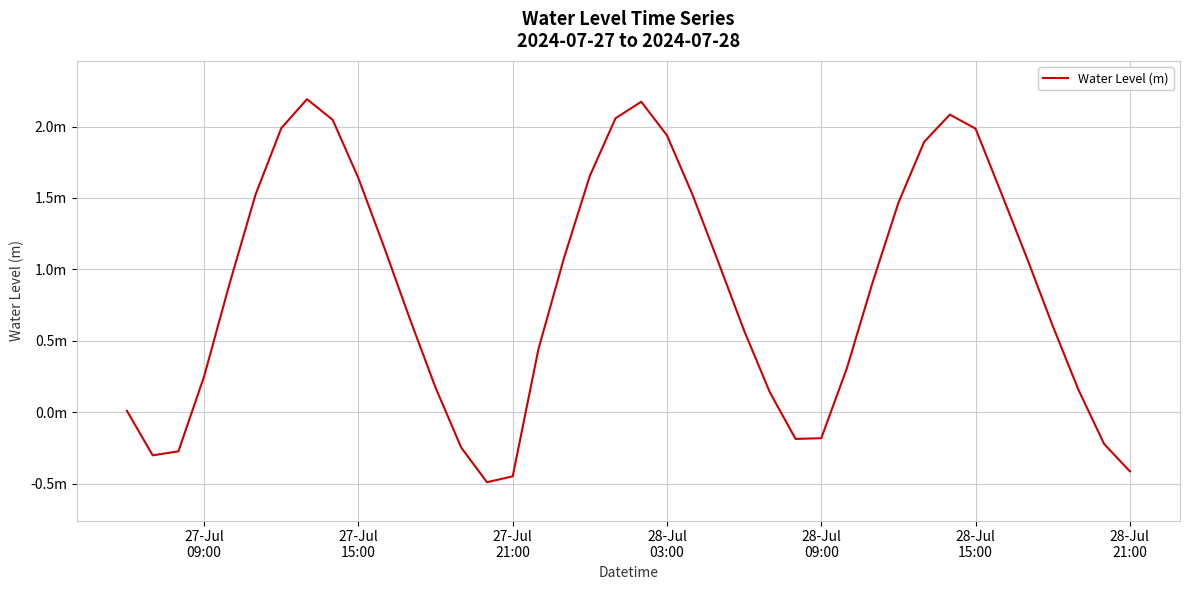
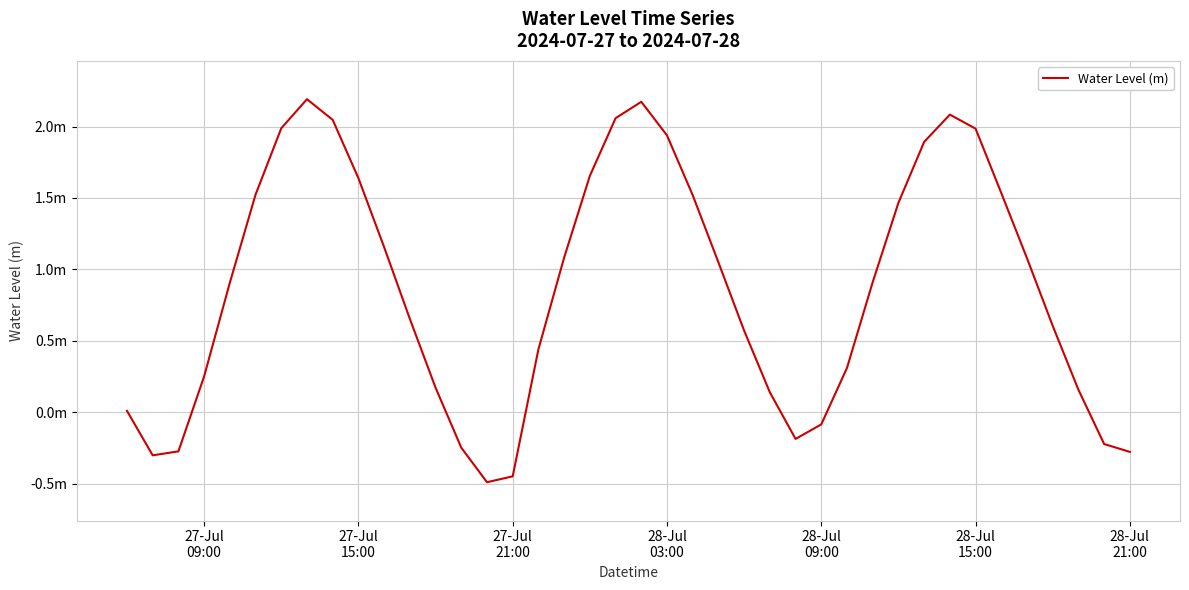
28-Jul 09:00: -0.18m -> -0.09m
28-Jul 21:00: -0.41m -> -0.28m
